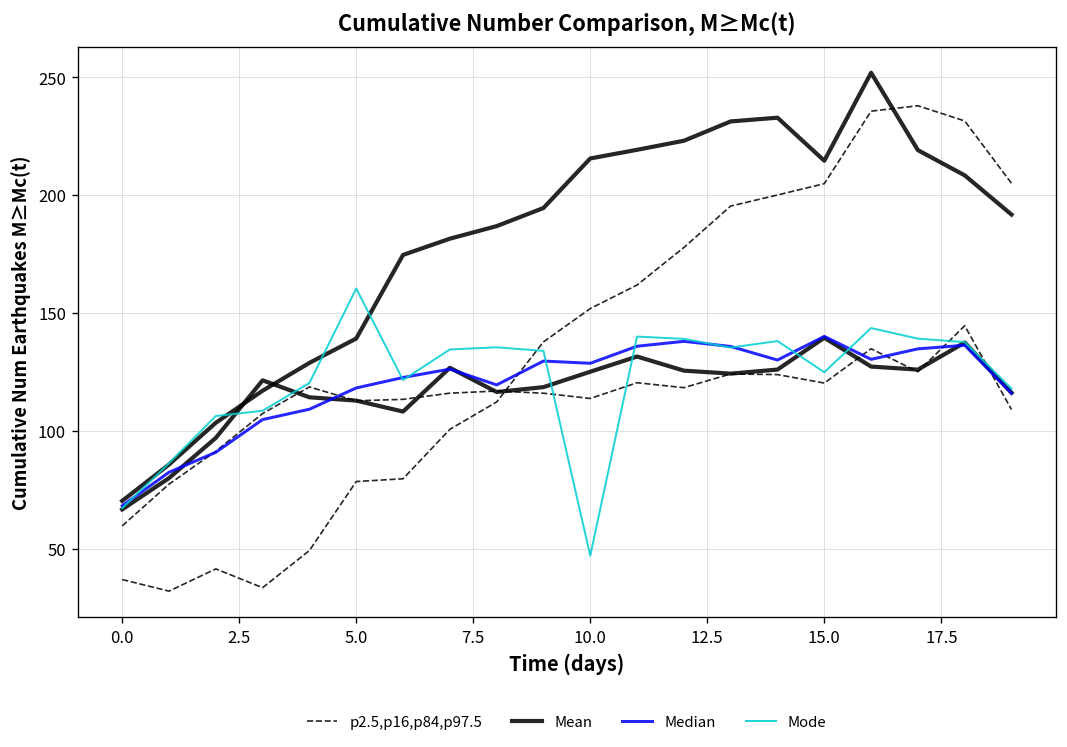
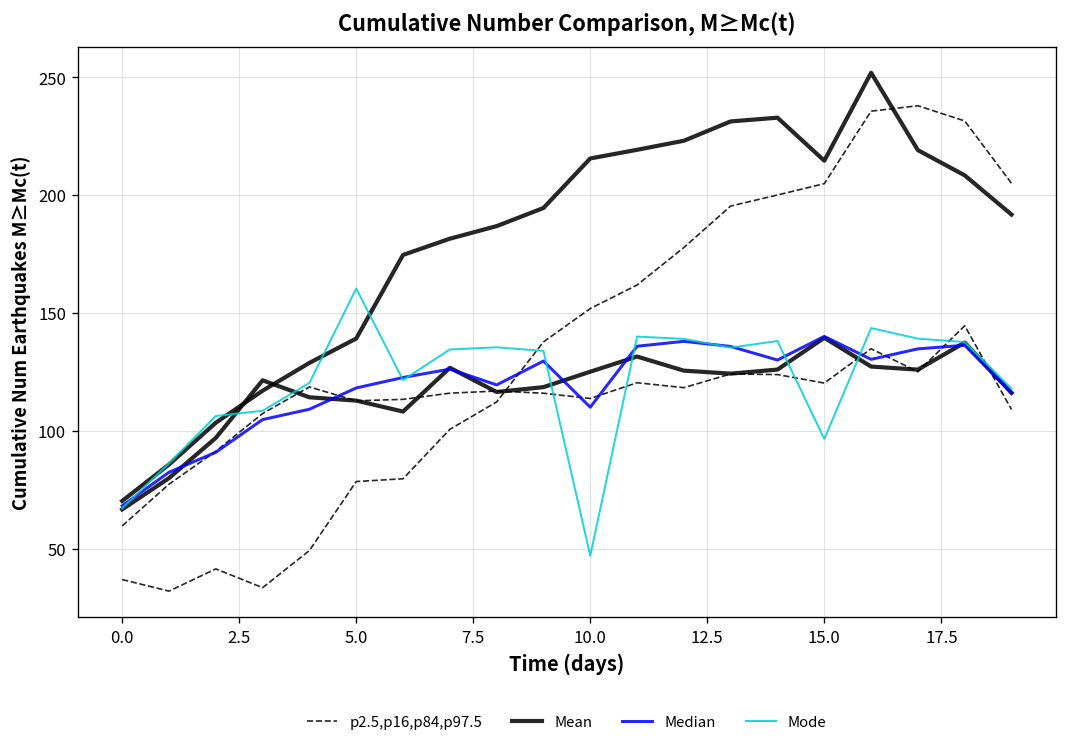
Median, 10.0: 129 -> 110
Mode, 15.0: 125 -> 97
